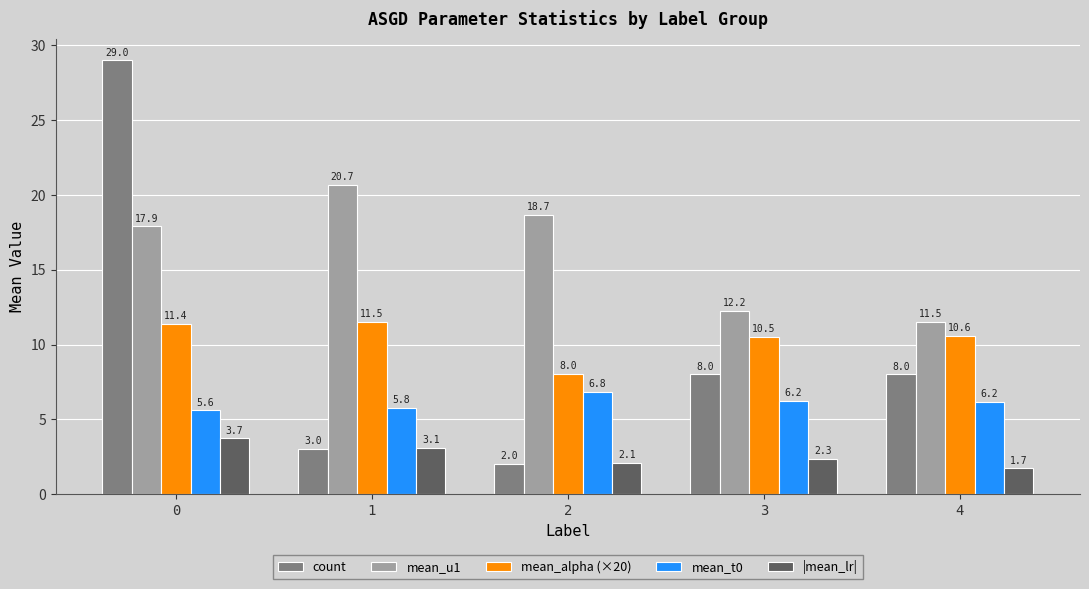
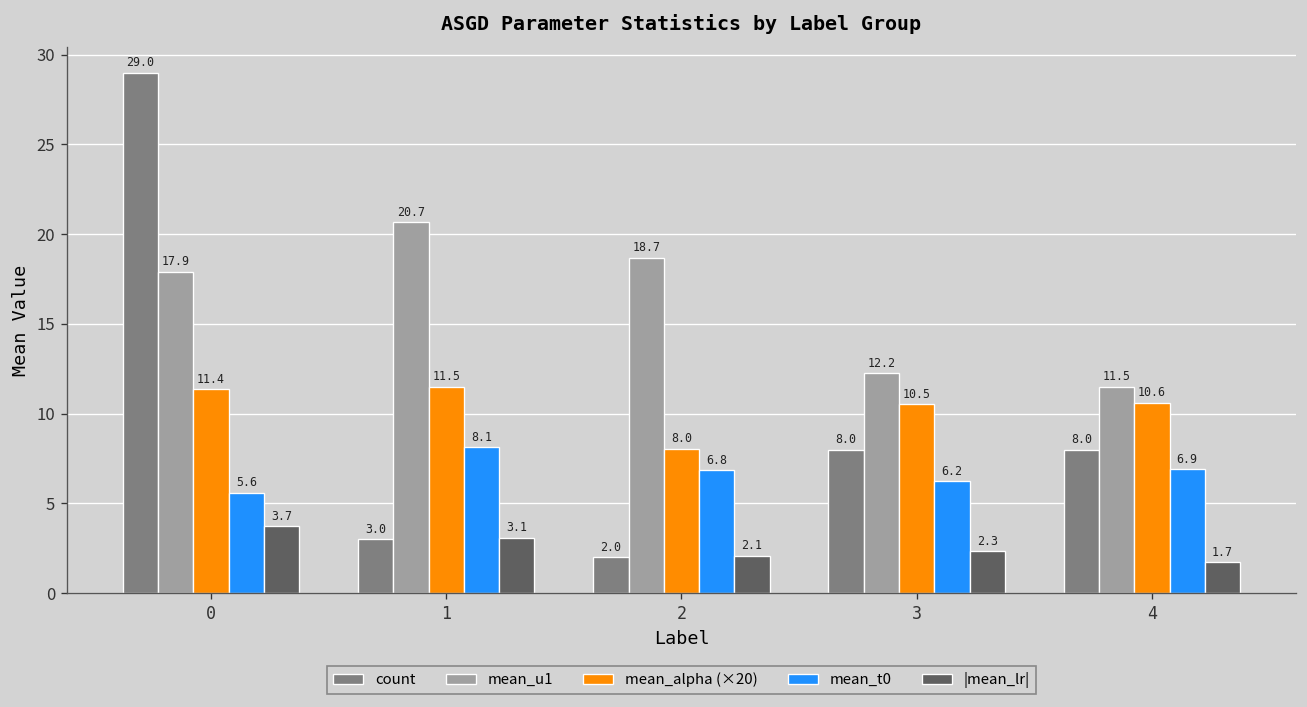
mean_t0, 1: 5.8 -> 8.1
mean_t0, 4: 6.2 -> 6.9
